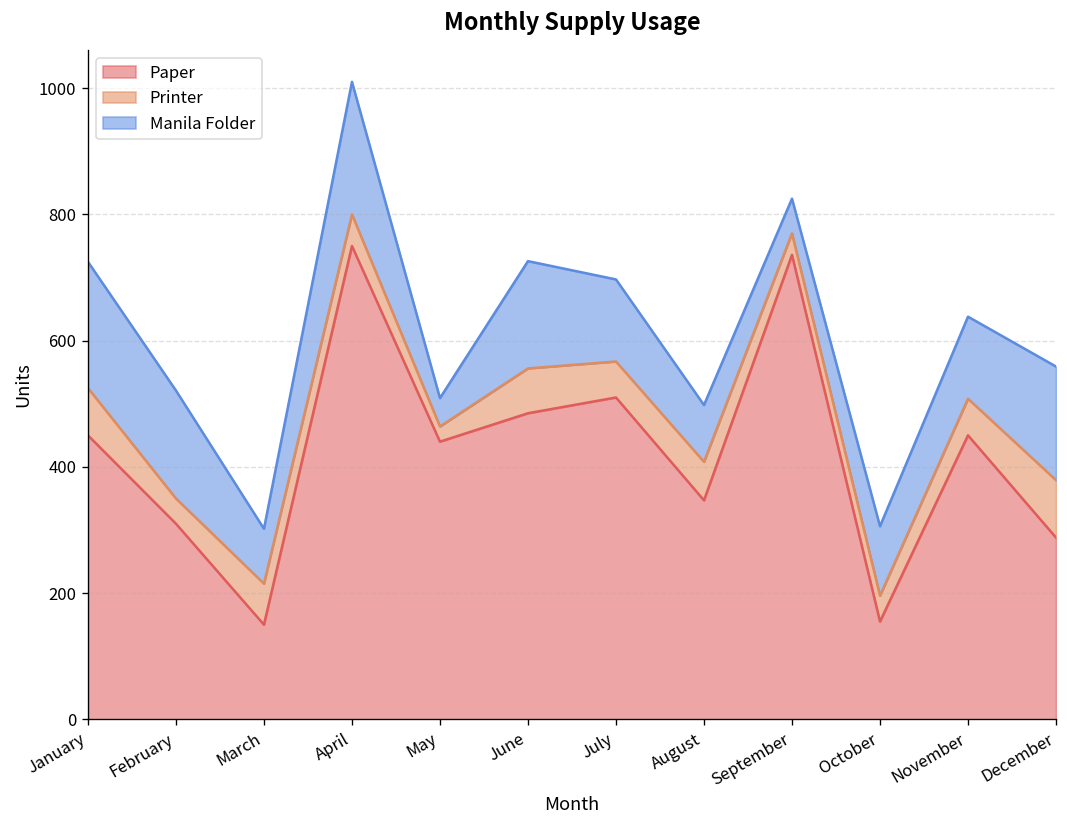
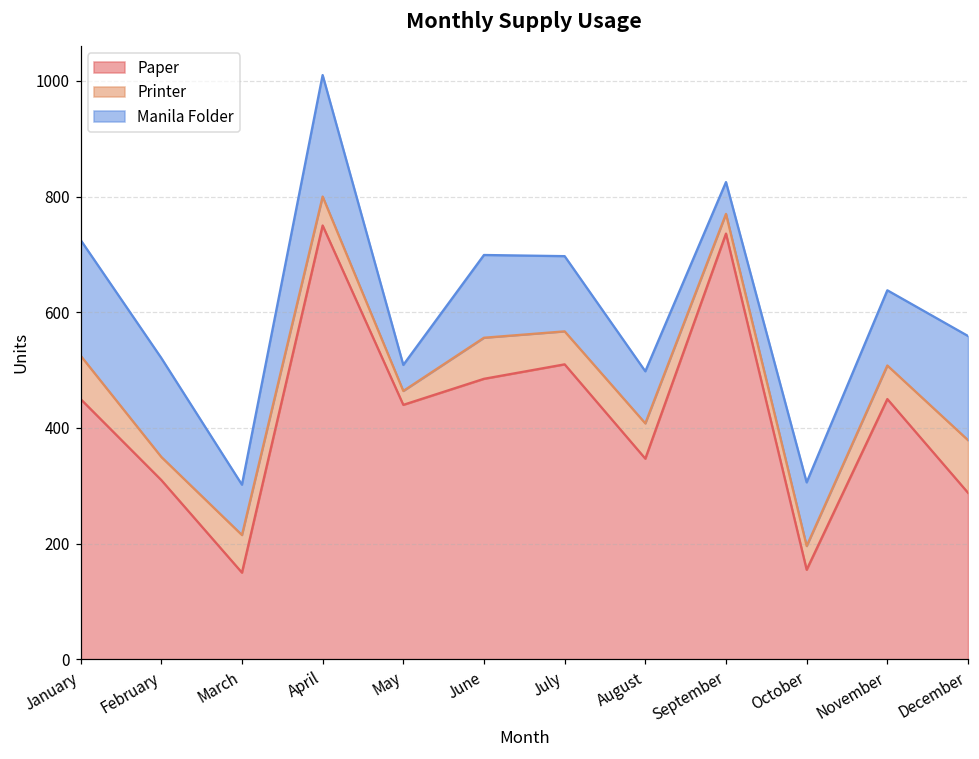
Manila Folder, June: 170 -> 140
